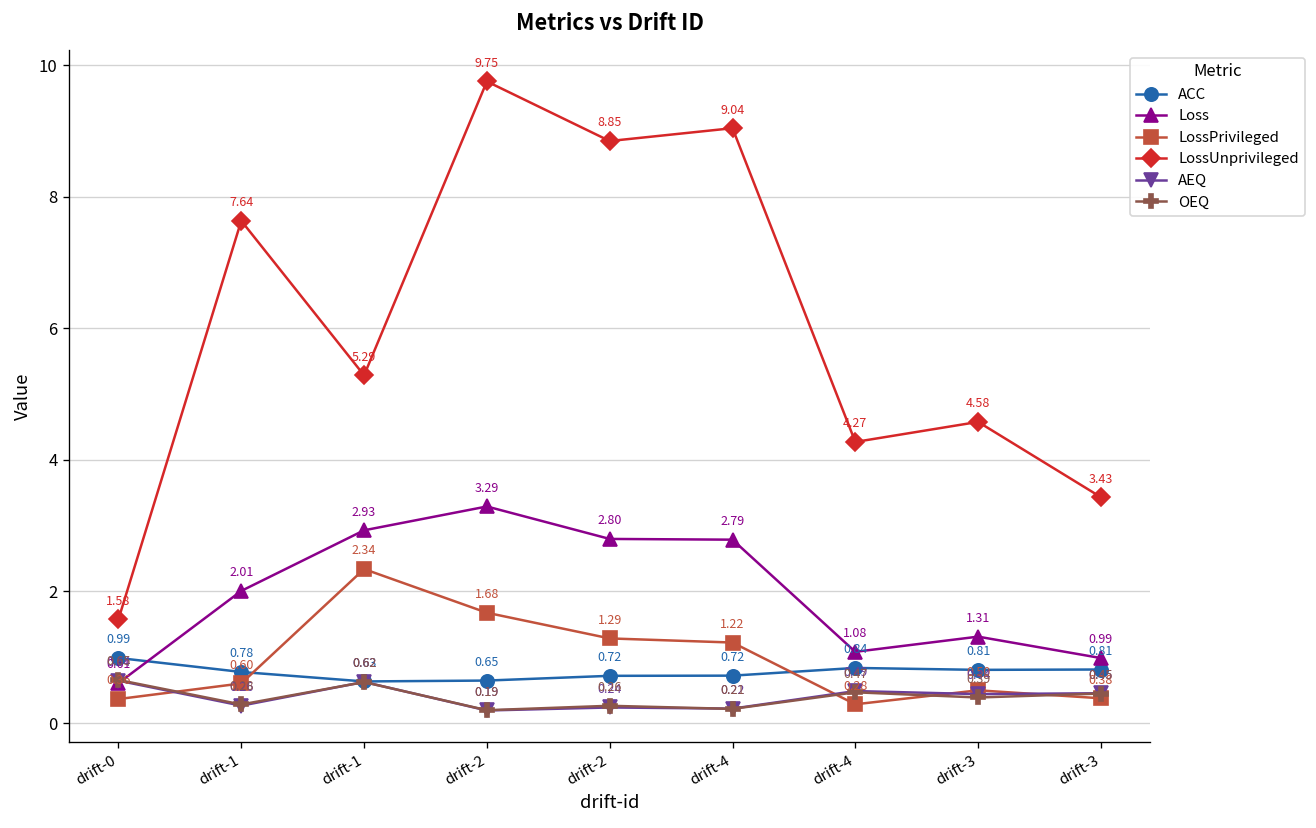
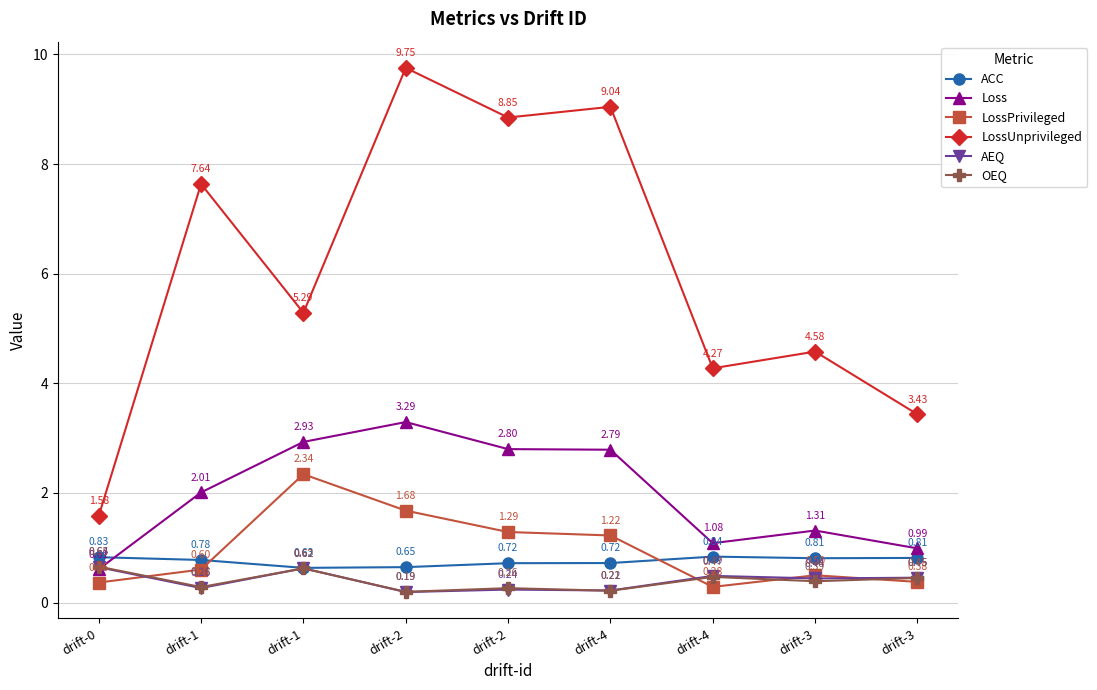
ACC, drift-0: 0.99 -> 0.83
